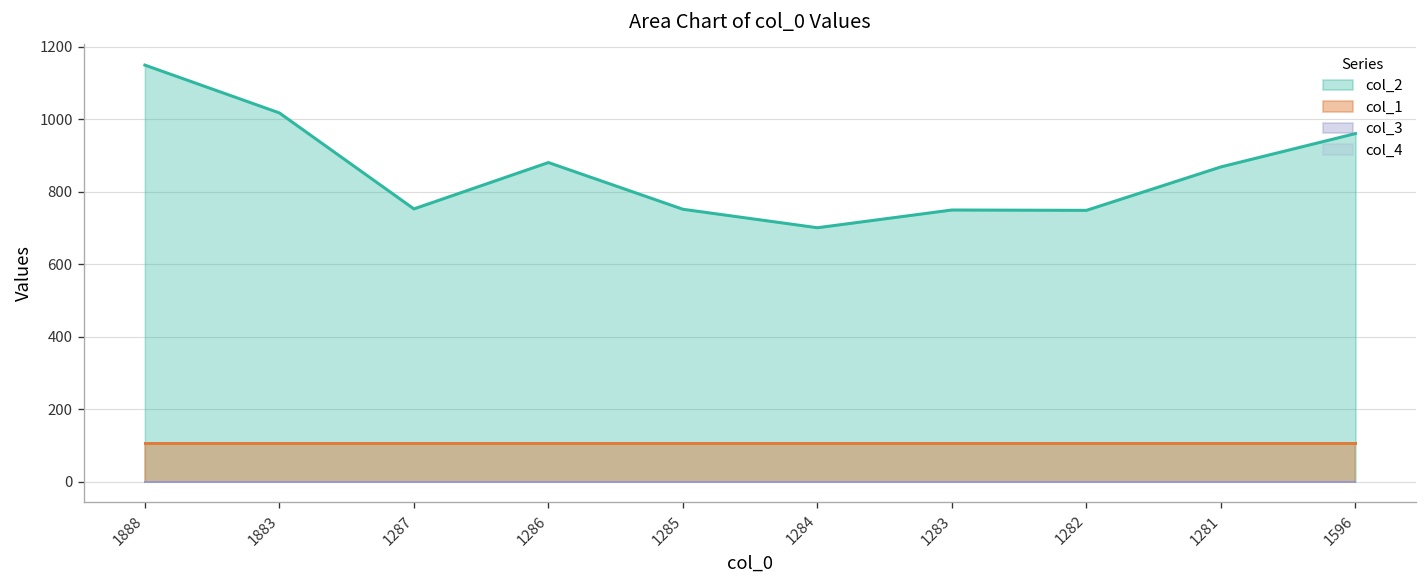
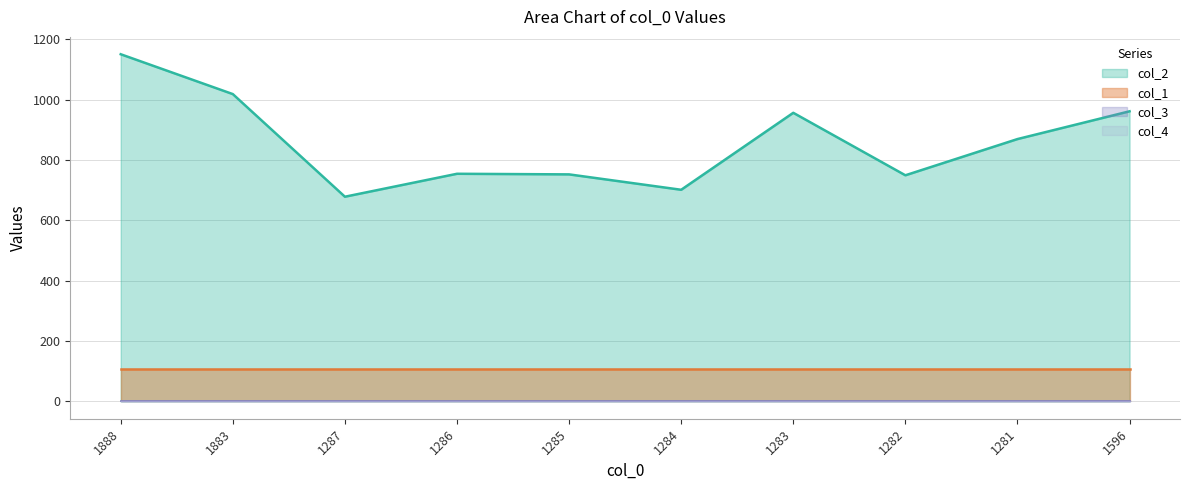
col_2, 1287: 750 -> 680
col_2, 1286: 880 -> 750
col_2, 1283: 750 -> 960
